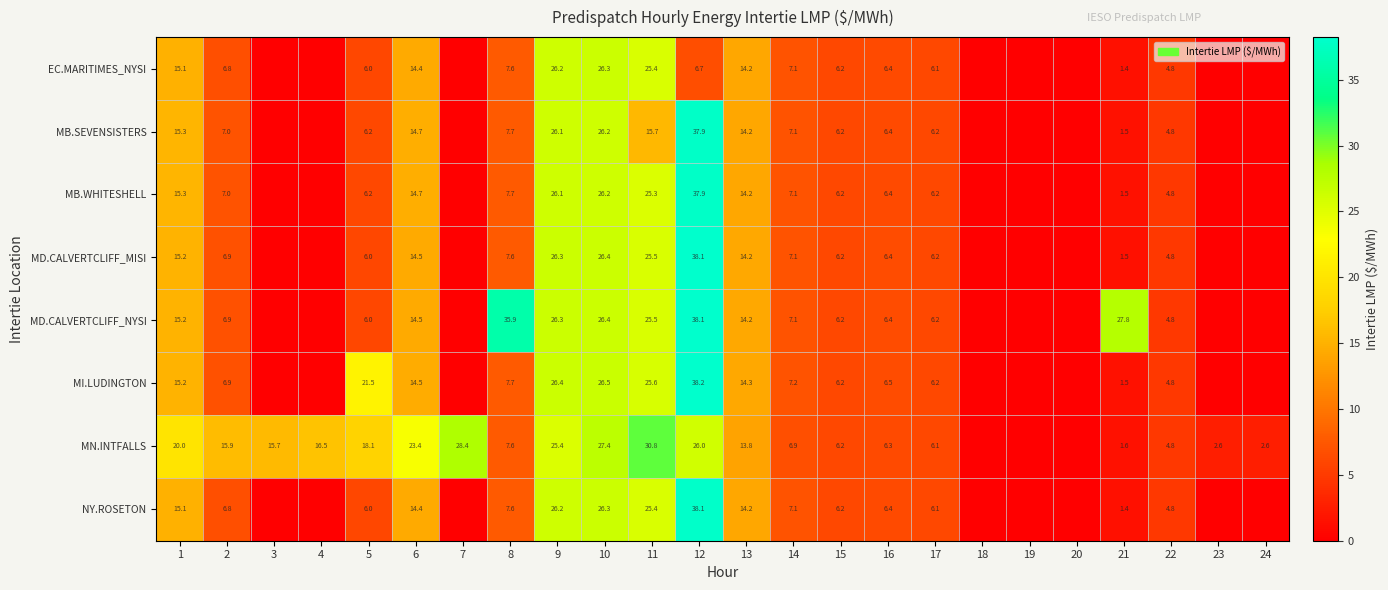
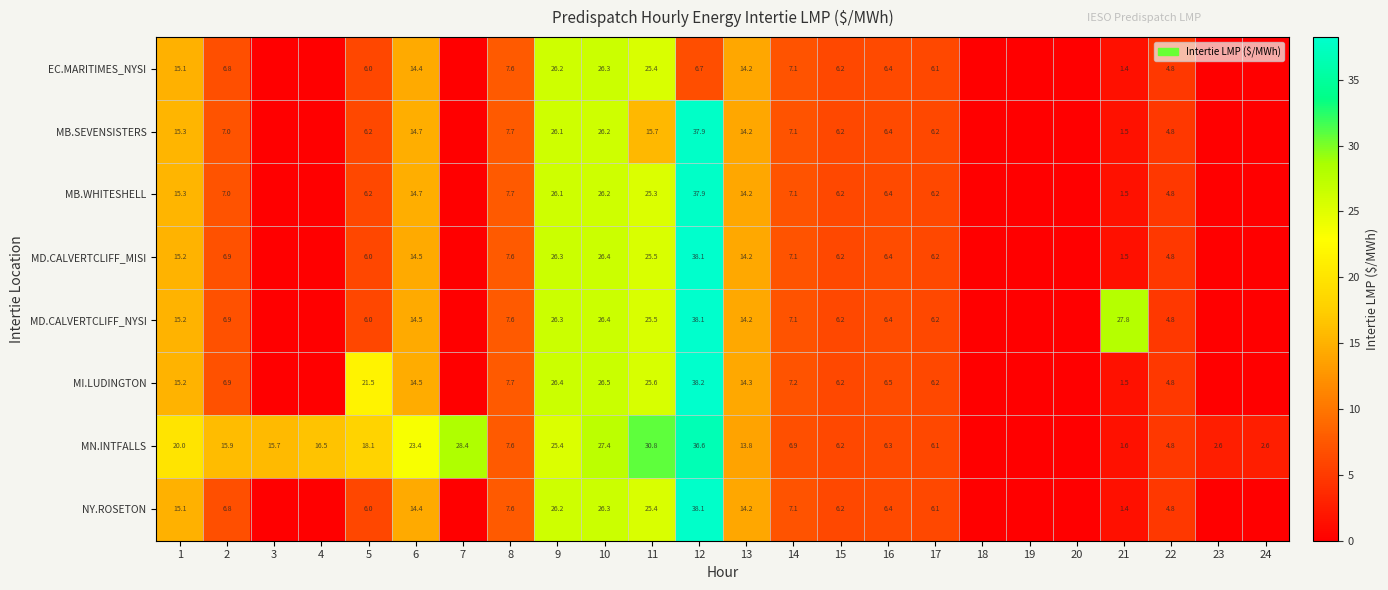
MD.CALVERTCLIFF_NYSI, 8: 35.9 -> 7.6
MN.INTFALLS, 12: 26.0 -> 36.6
